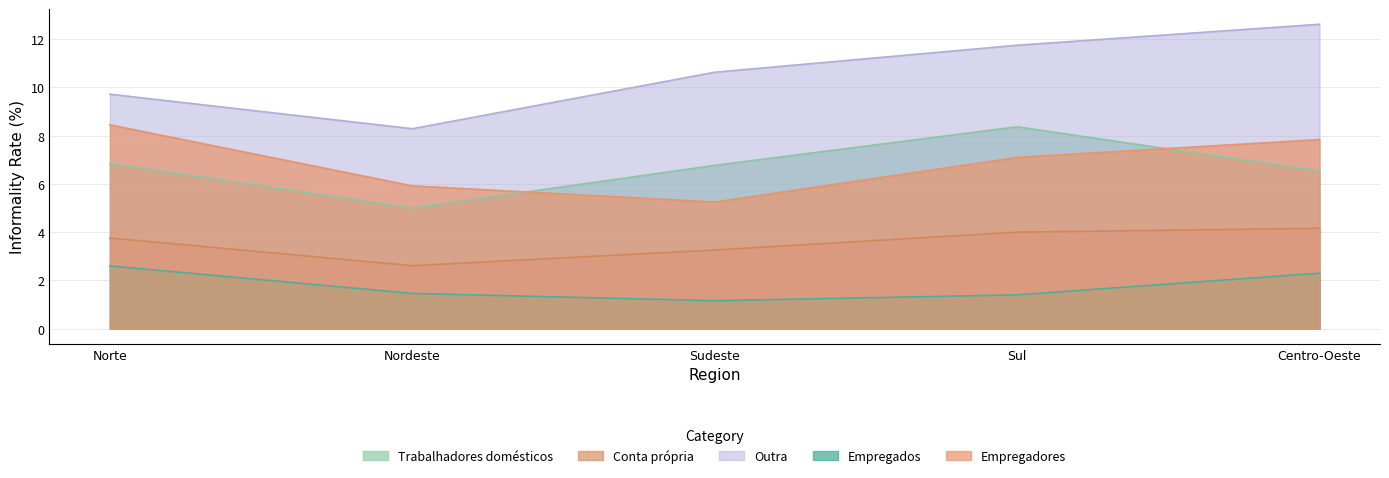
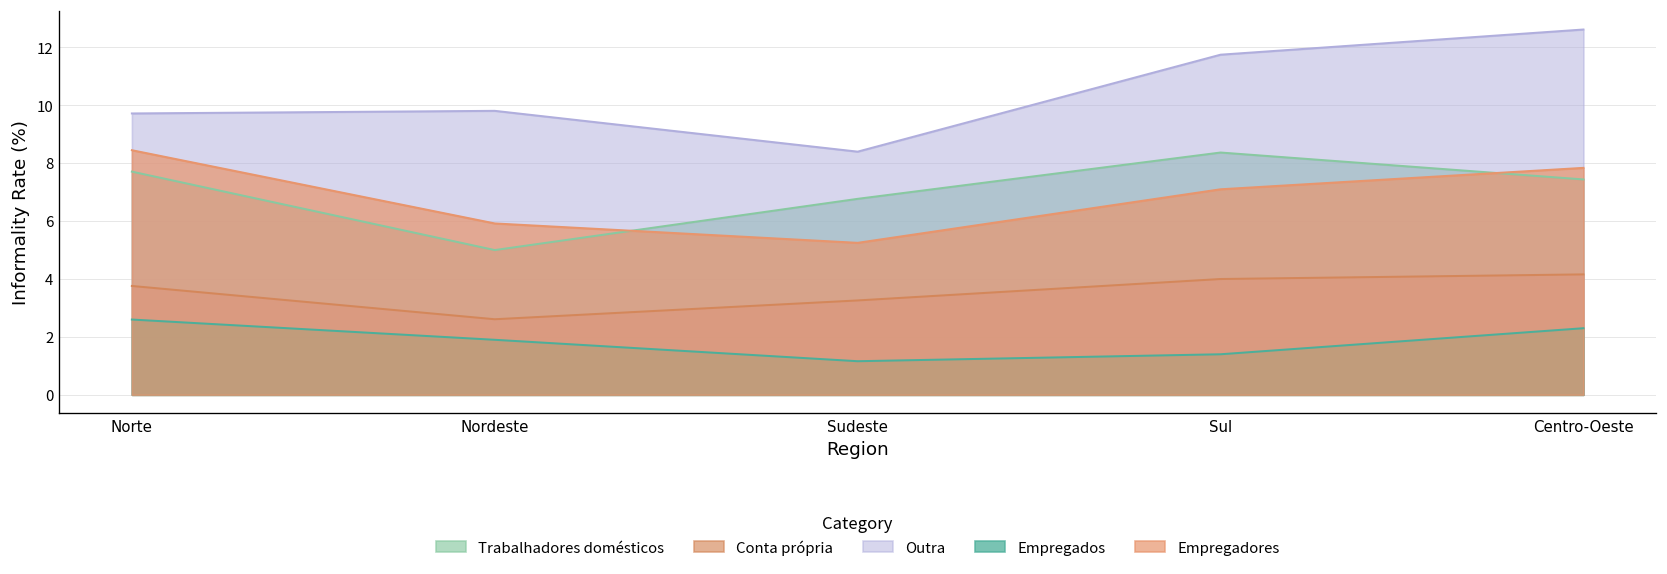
Trabalhadores domésticos, Norte: 6.8 -> 7.7
Outra, Nordeste: 8.3 -> 9.8
Empregados, Nordeste: 1.5 -> 1.9
Outra, Sudeste: 10.6 -> 8.4
Trabalhadores domésticos, Centro-Oeste: 6.5 -> 7.4
